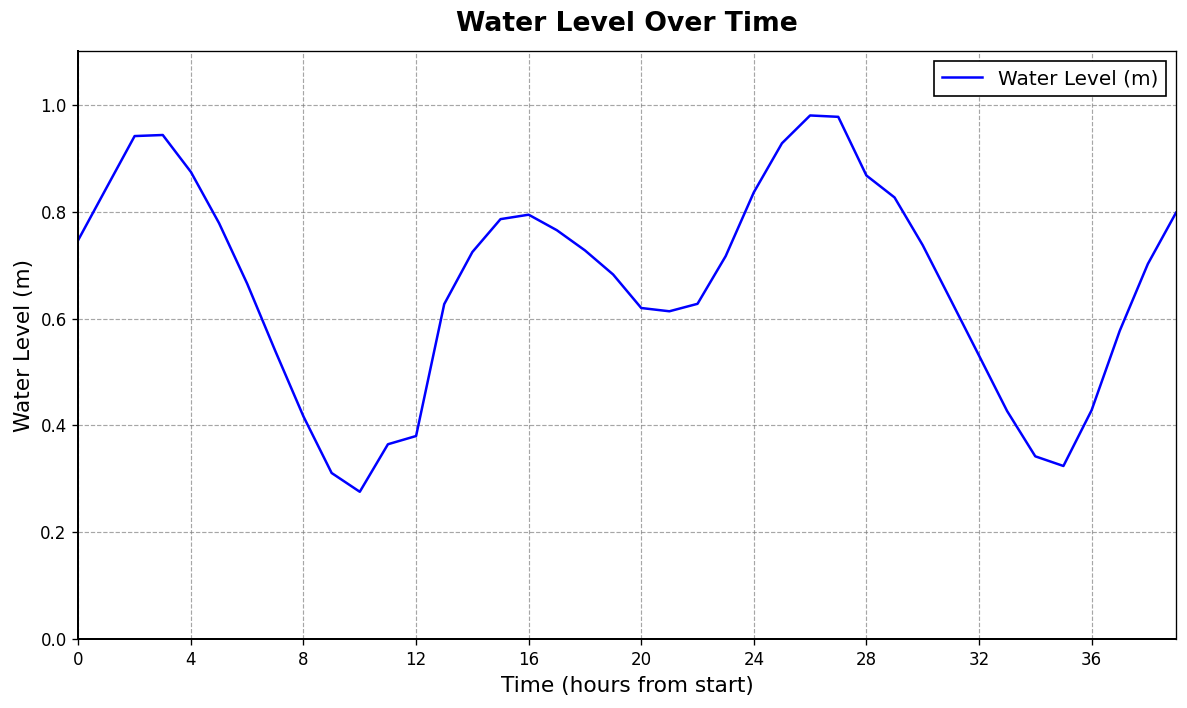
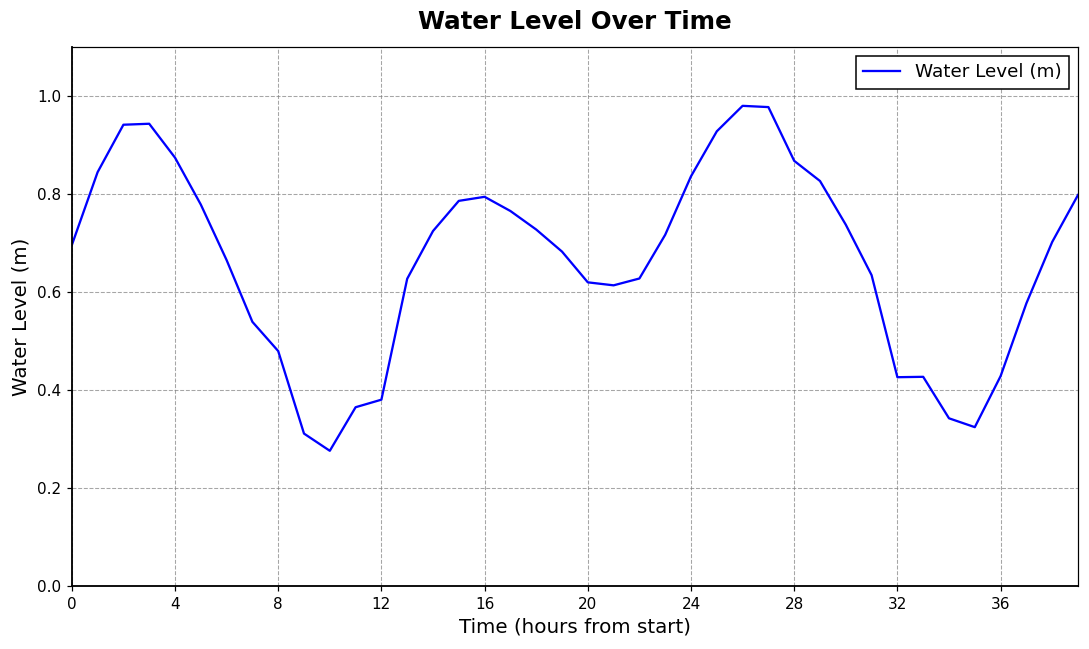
0: 0.75 -> 0.70
8: 0.42 -> 0.48
32: 0.53 -> 0.43
